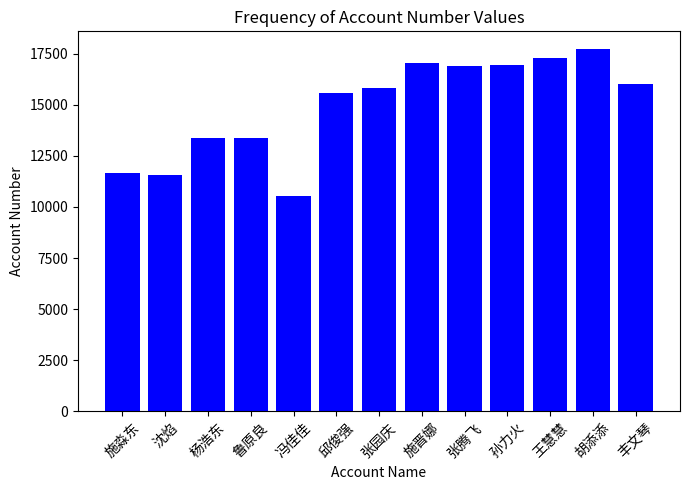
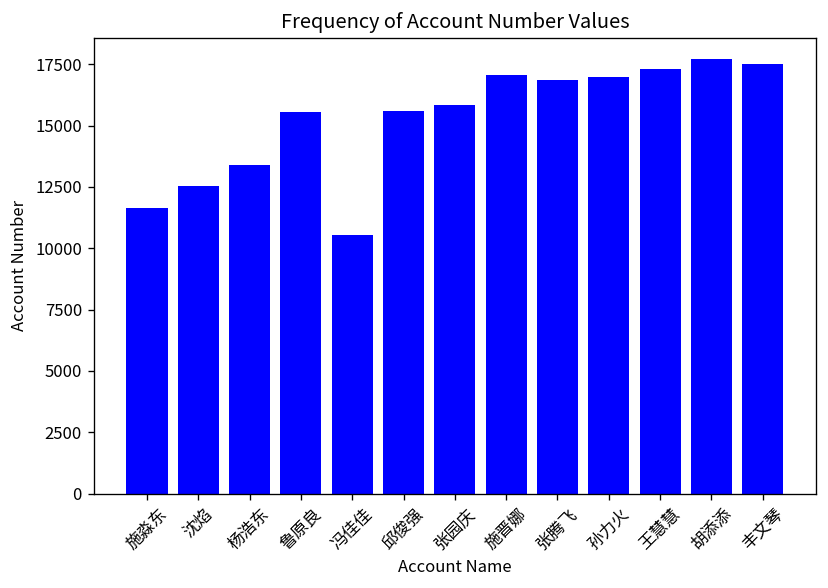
沈焰: 11600 -> 12500
鲁原良: 13400 -> 15500
丰文琴: 16000 -> 17500
